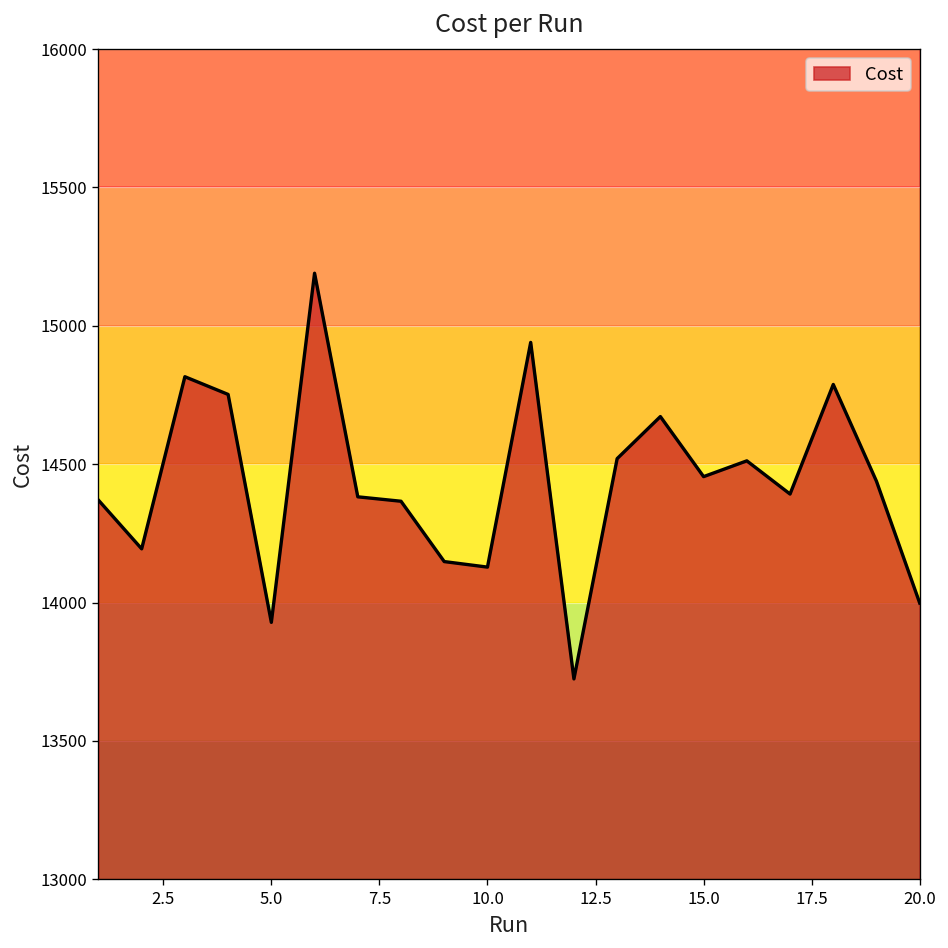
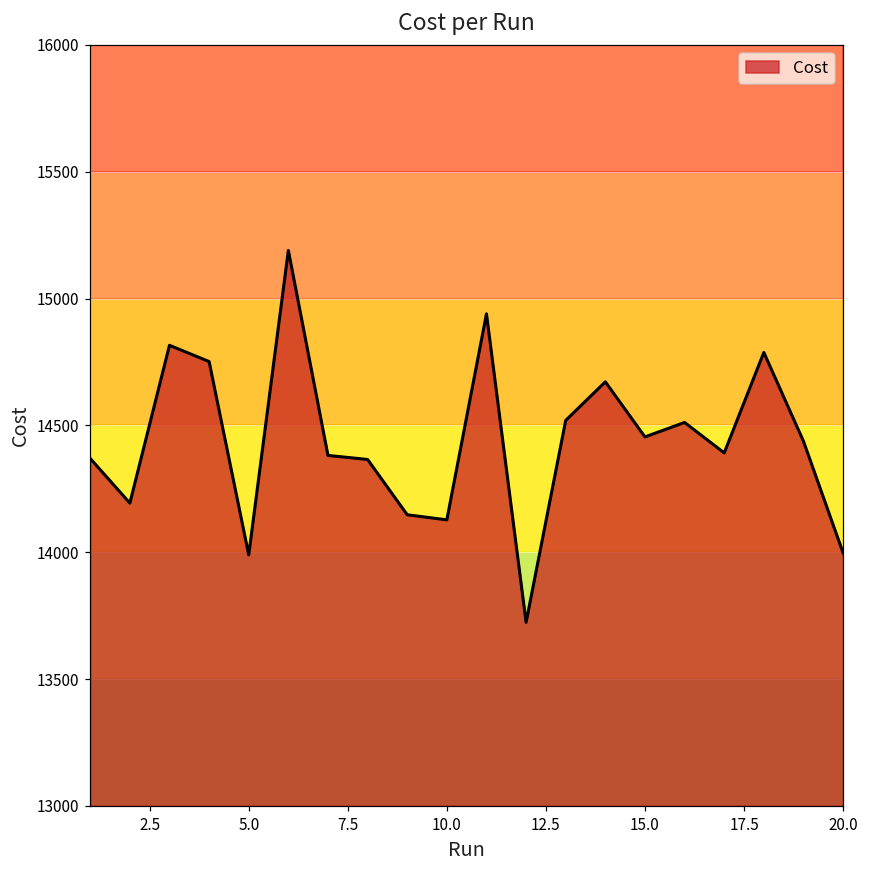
5.0: 13930 -> 13990
